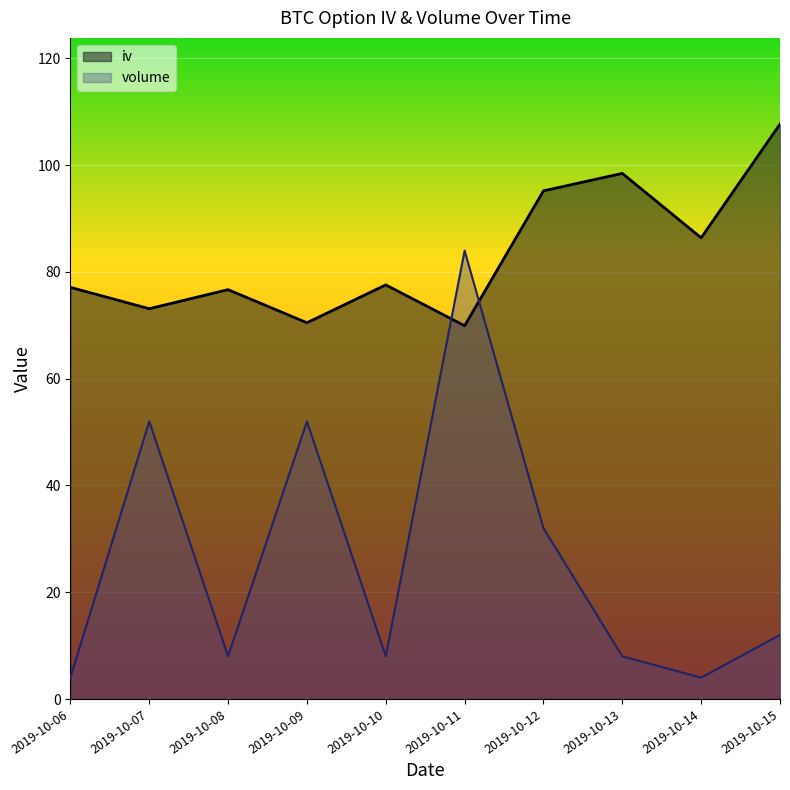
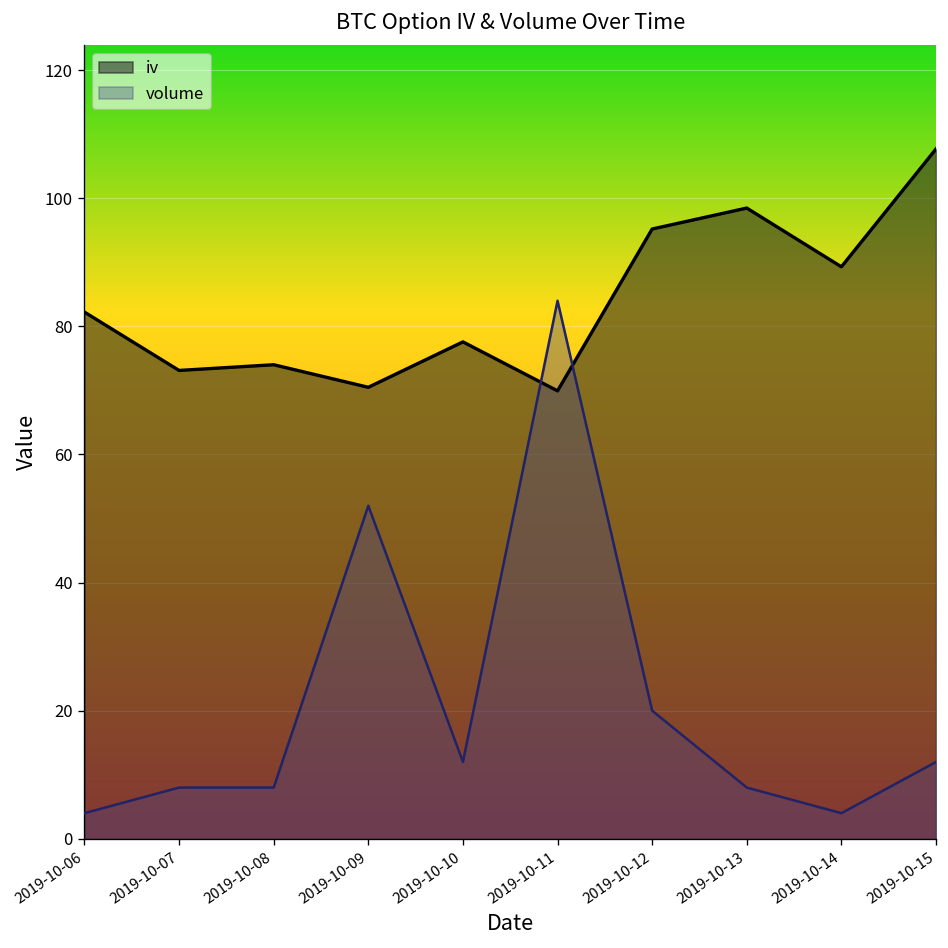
iv, 2019-10-06: 77 -> 82
volume, 2019-10-07: 52 -> 8
iv, 2019-10-08: 77 -> 74
volume, 2019-10-10: 8 -> 12
volume, 2019-10-12: 32 -> 20
iv, 2019-10-14: 86 -> 89
